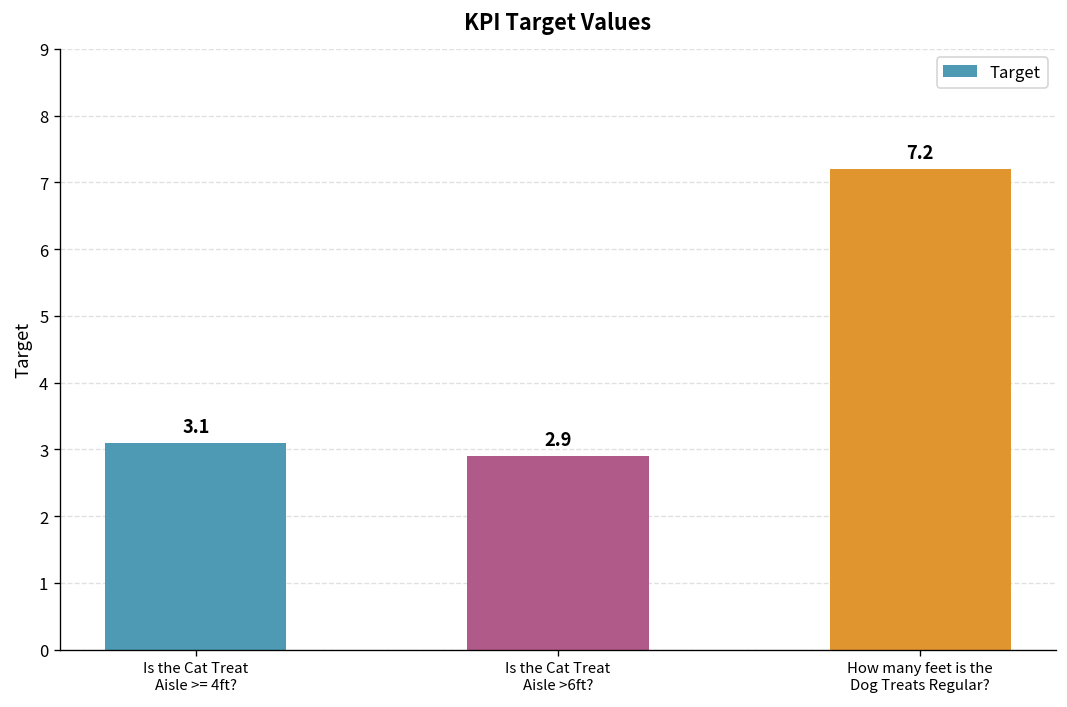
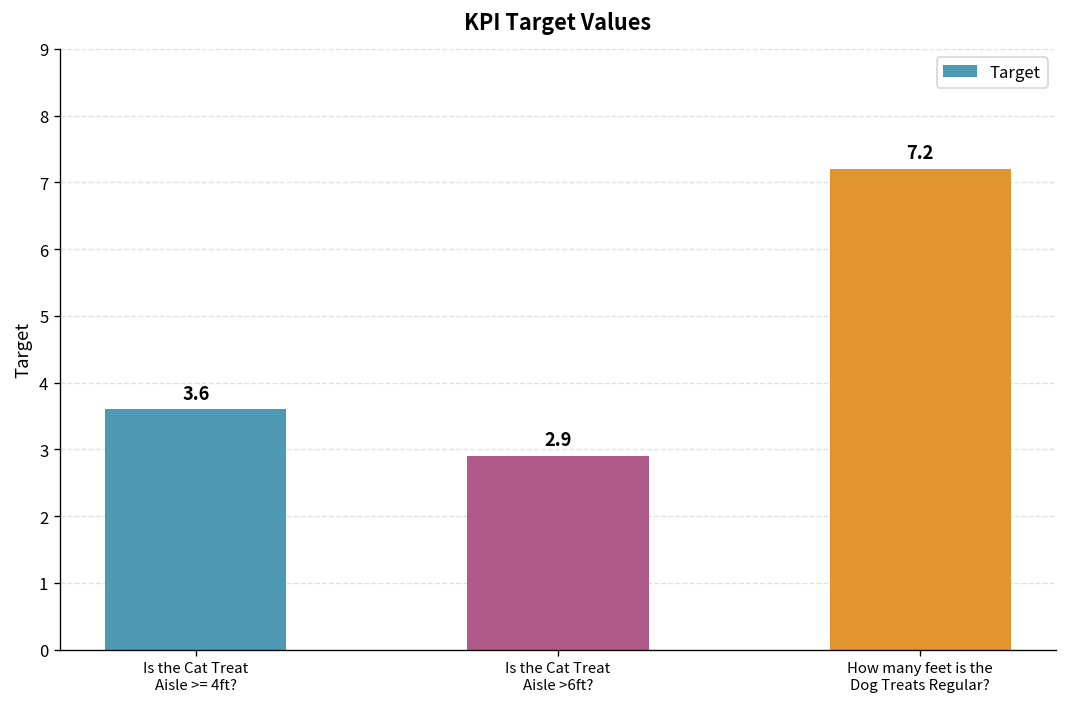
Is the Cat Treat Aisle >= 4ft?: 3.1 -> 3.6
